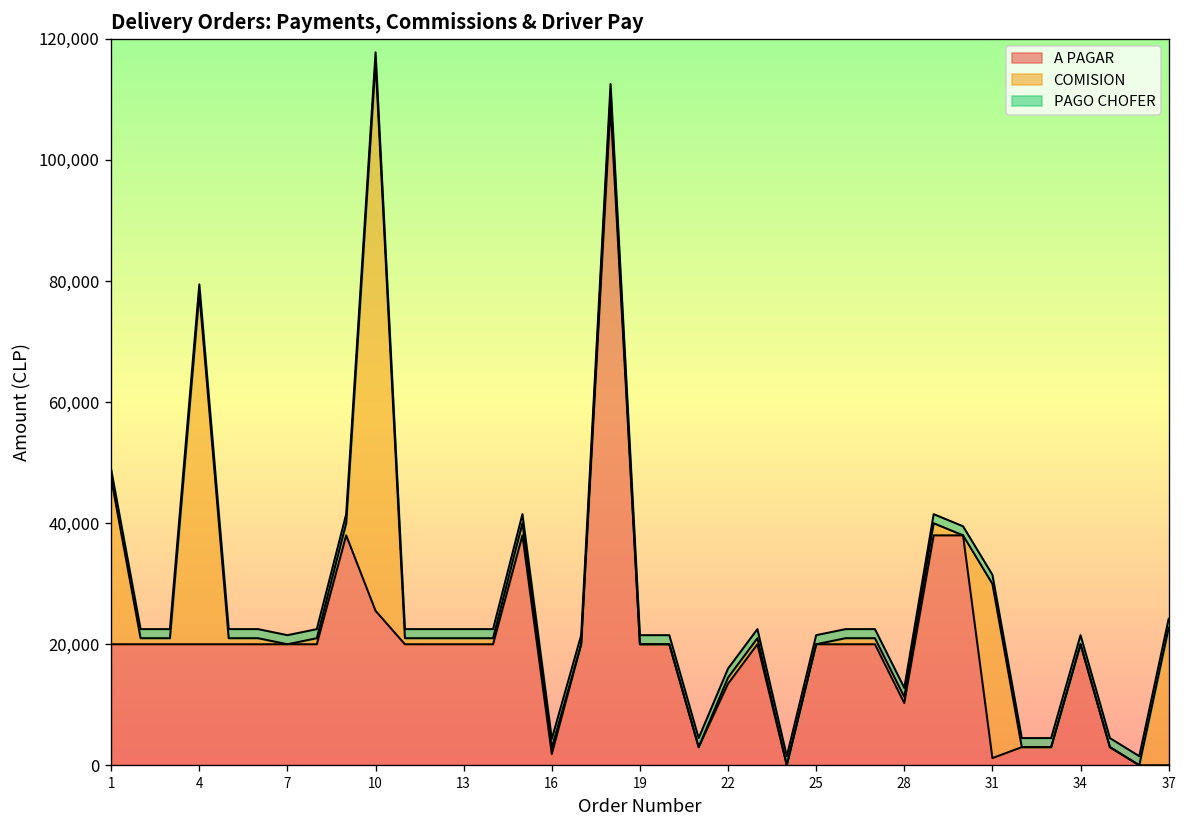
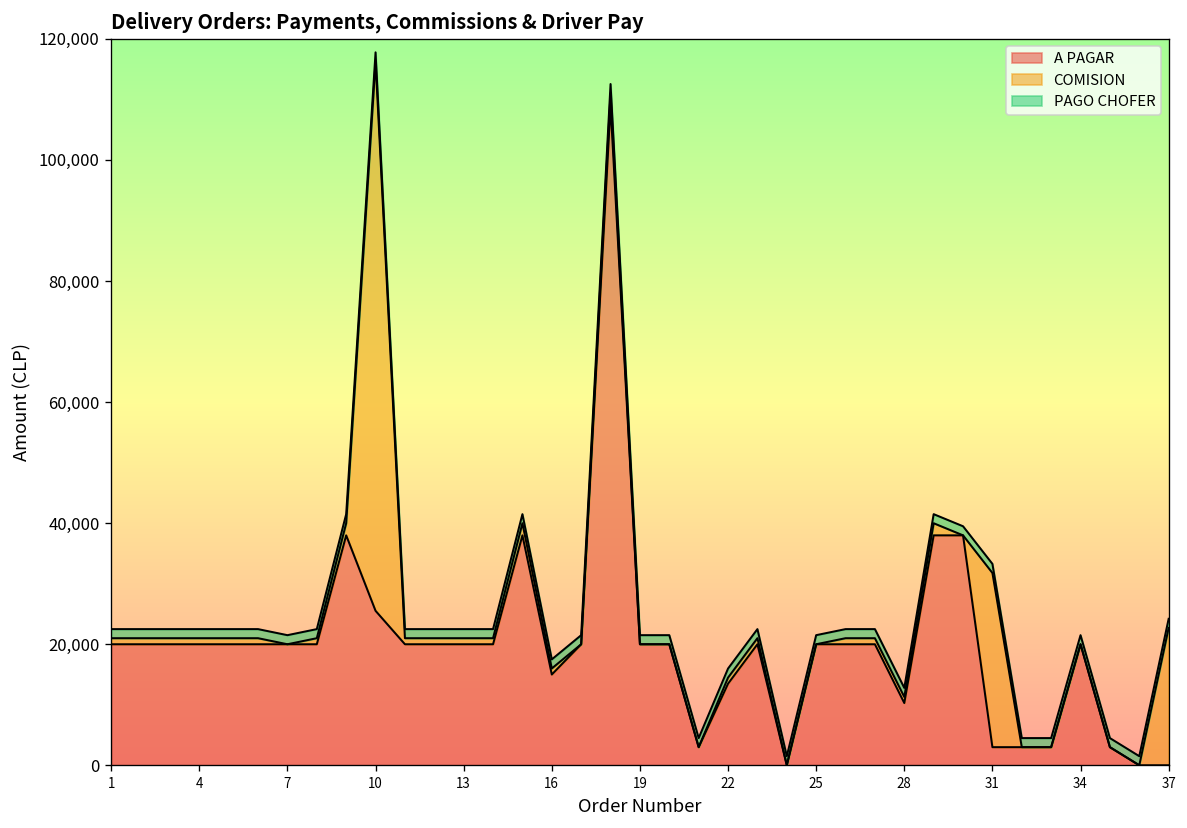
COMISION, 1: 27,000 -> 1,000
COMISION, 4: 58,000 -> 1,000
A PAGAR, 16: 2,000 -> 15,000
A PAGAR, 31: 1,000 -> 3,000
